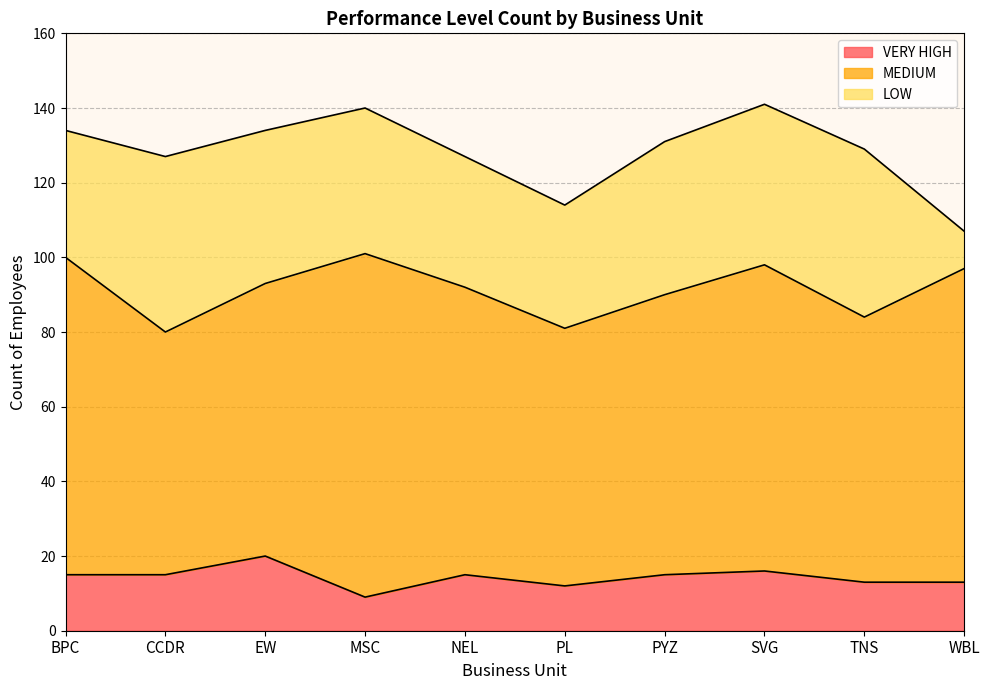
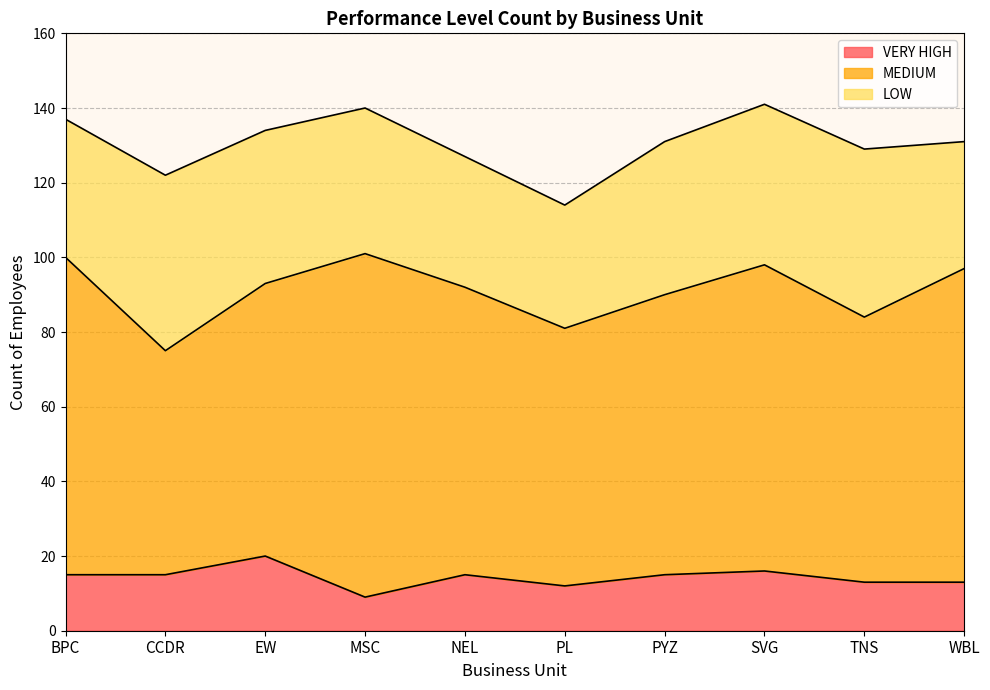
LOW, BPC: 34 -> 37
MEDIUM, CCDR: 65 -> 60
LOW, WBL: 10 -> 34
